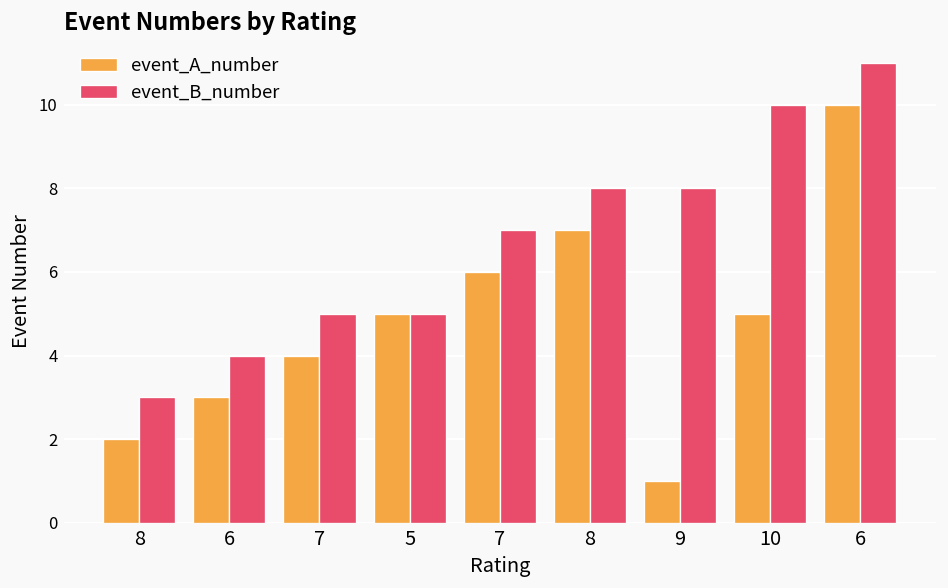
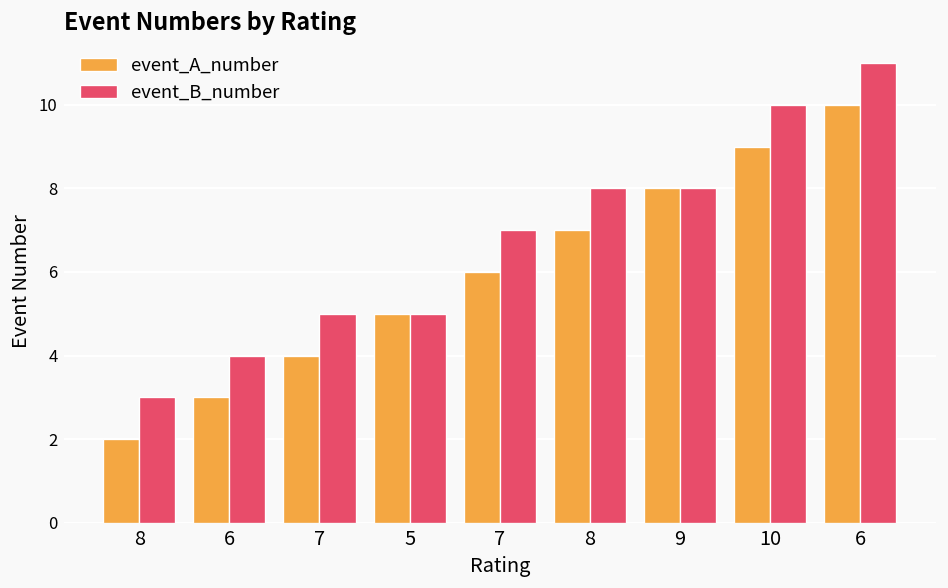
event_A_number, 9: 1 -> 8
event_A_number, 10: 5 -> 9
